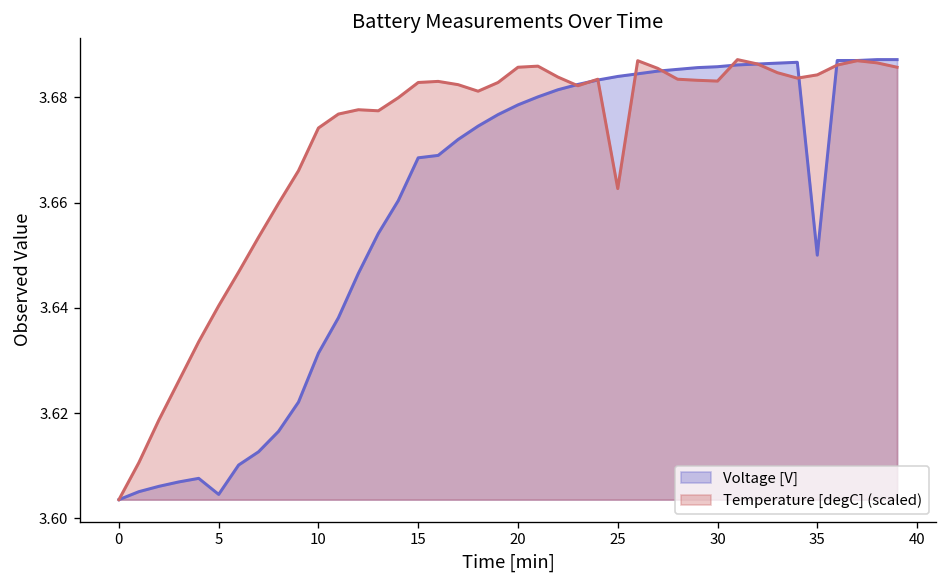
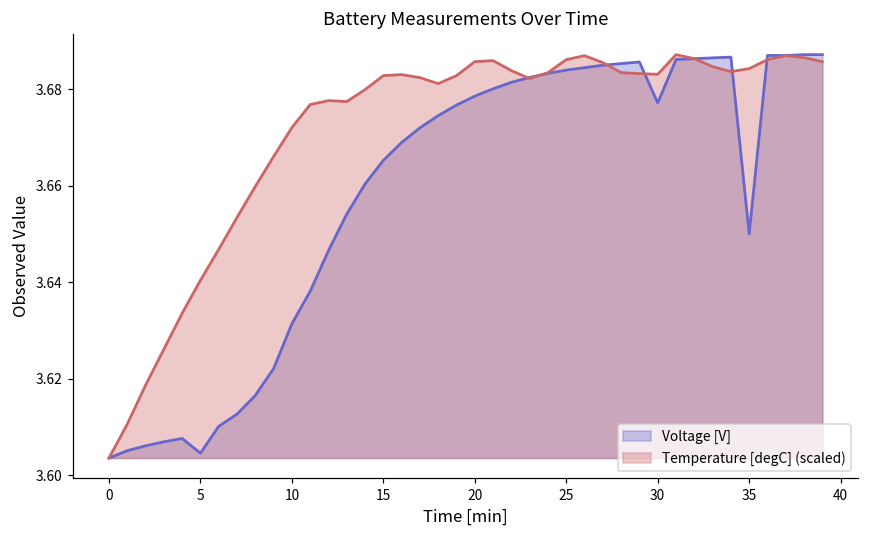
Temperature [degC] (scaled), 10: 3.674 -> 3.672
Voltage [V], 15: 3.669 -> 3.665
Temperature [degC] (scaled), 25: 3.663 -> 3.686
Voltage [V], 30: 3.686 -> 3.677
